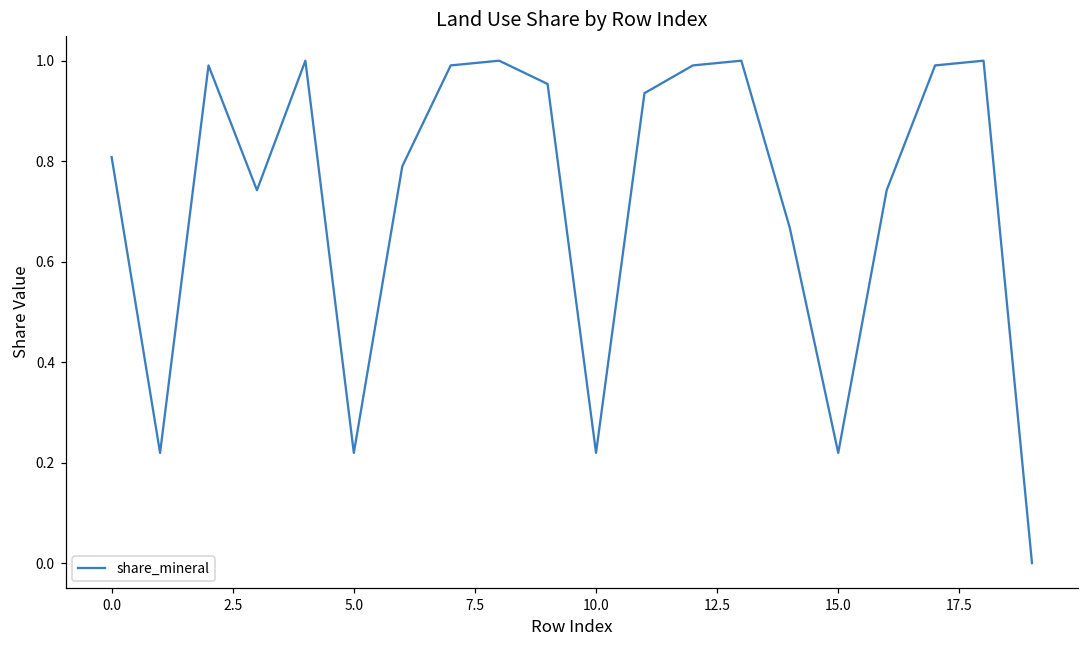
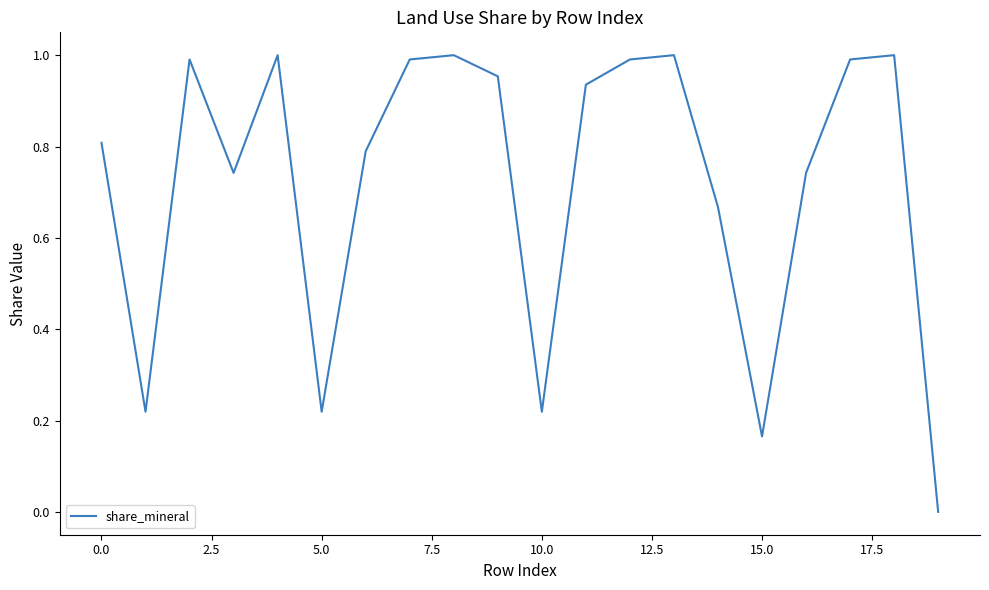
15.0: 0.22 -> 0.17
